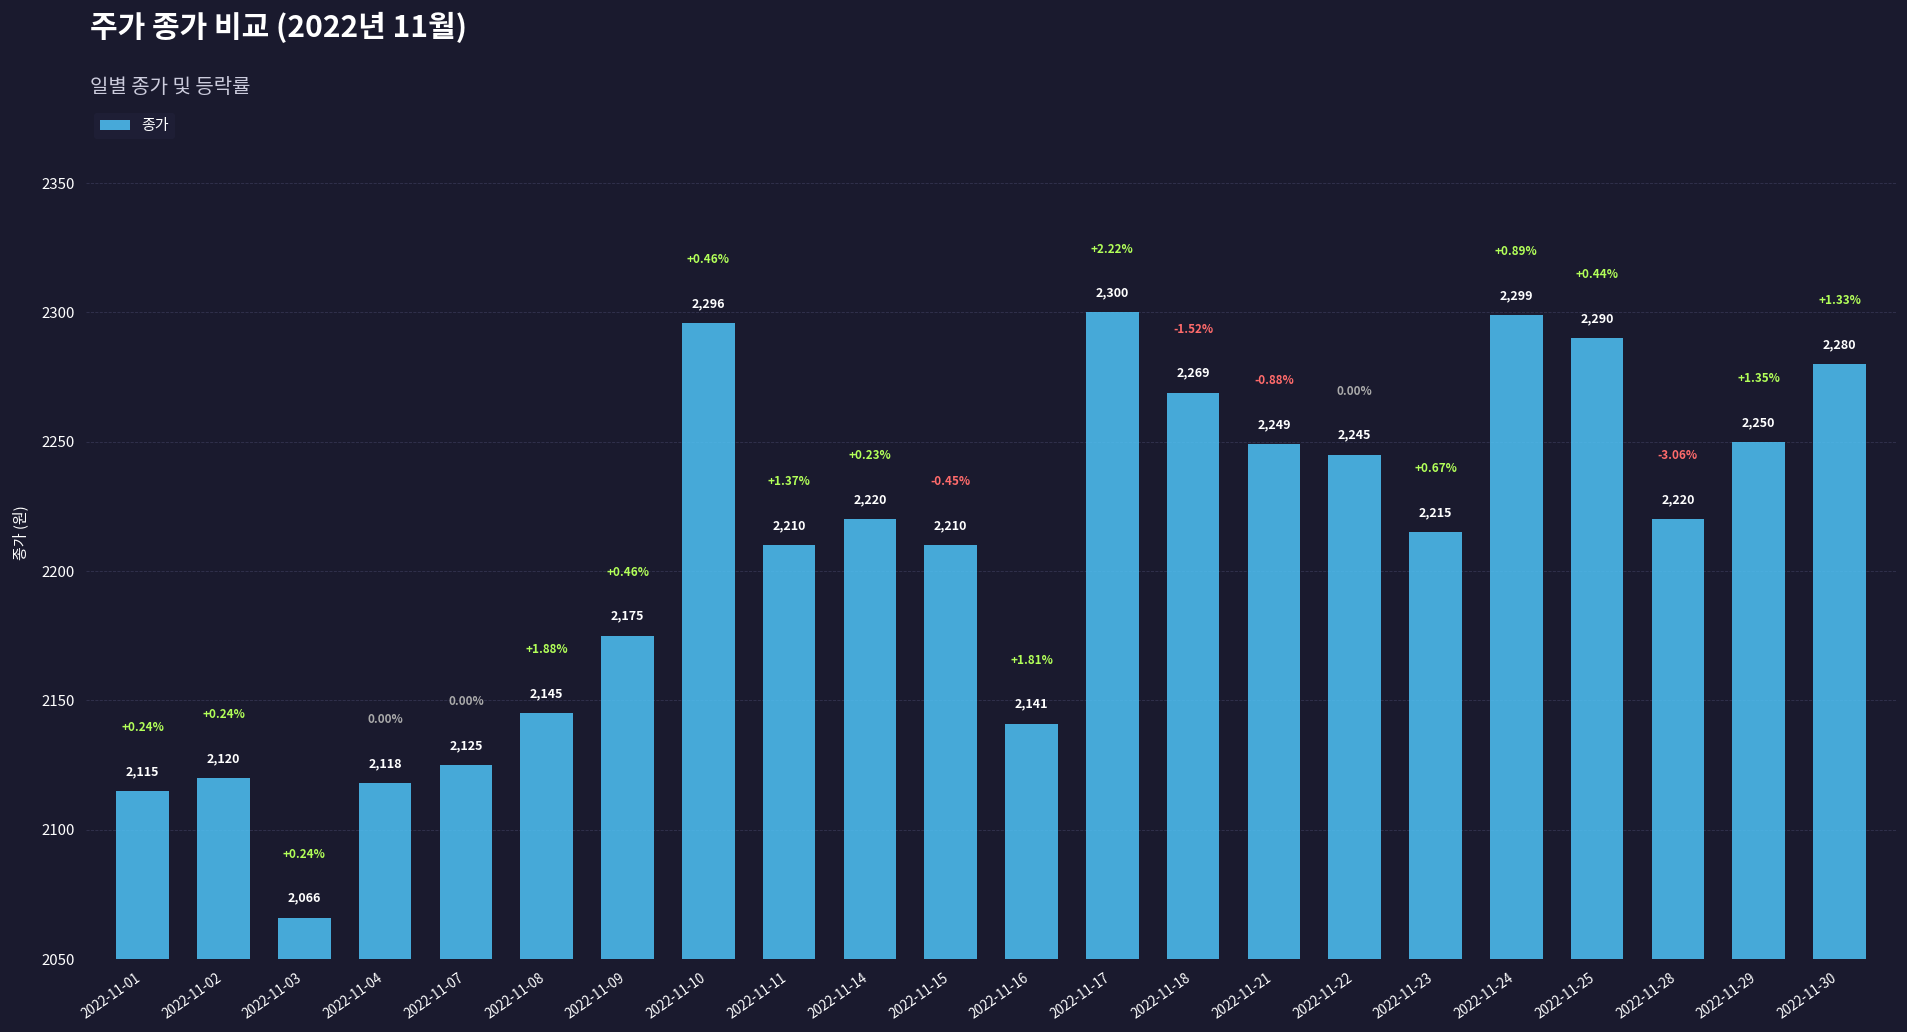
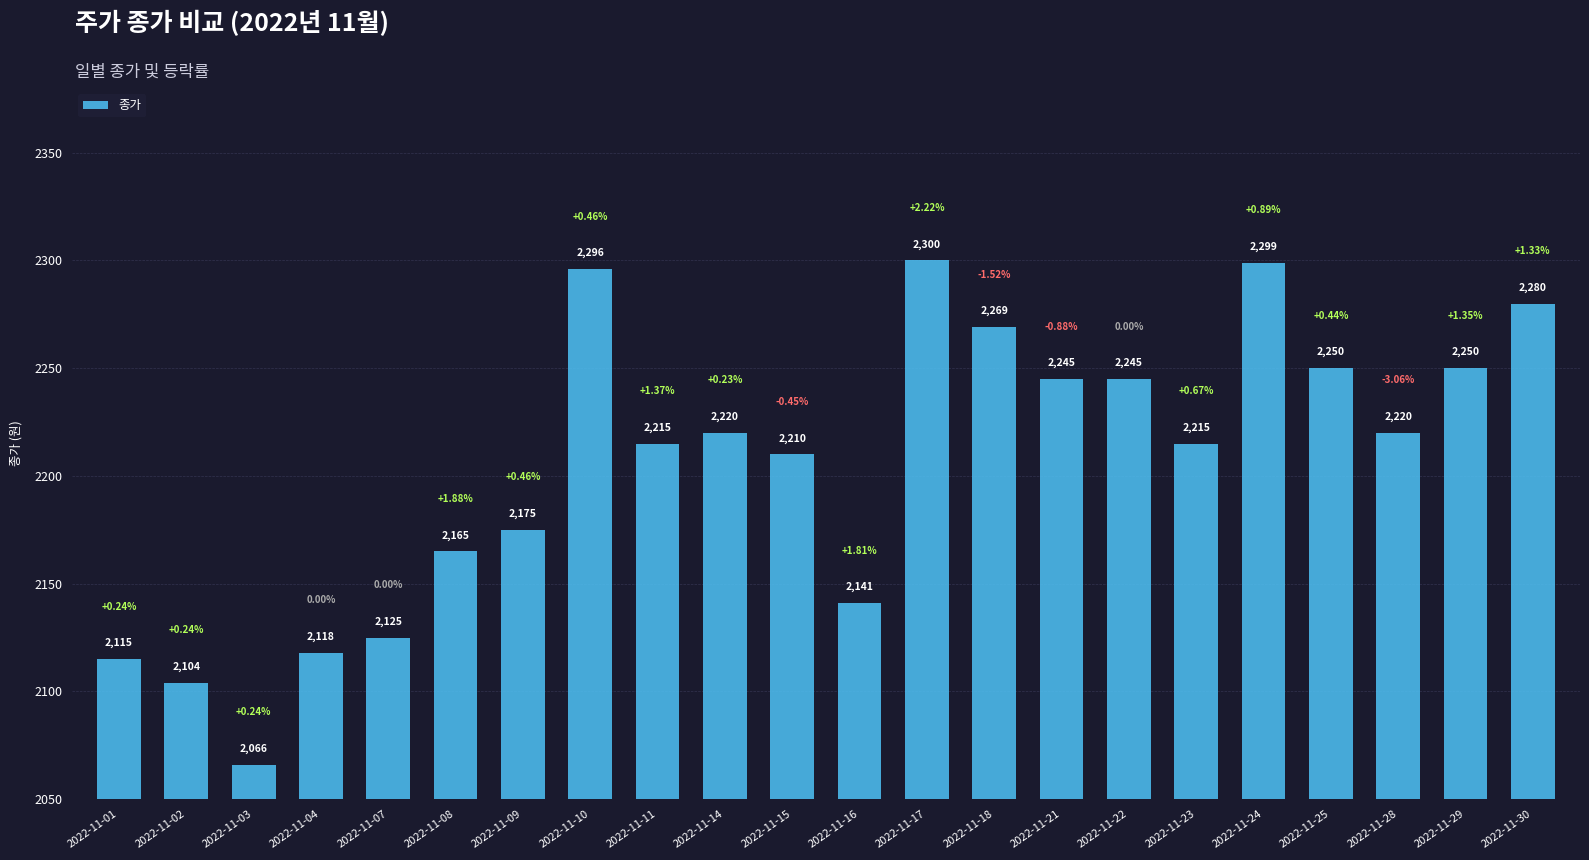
2022-11-02: 2,120 -> 2,104
2022-11-08: 2,145 -> 2,165
2022-11-11: 2,210 -> 2,215
2022-11-21: 2,249 -> 2,245
2022-11-25: 2,290 -> 2,250
